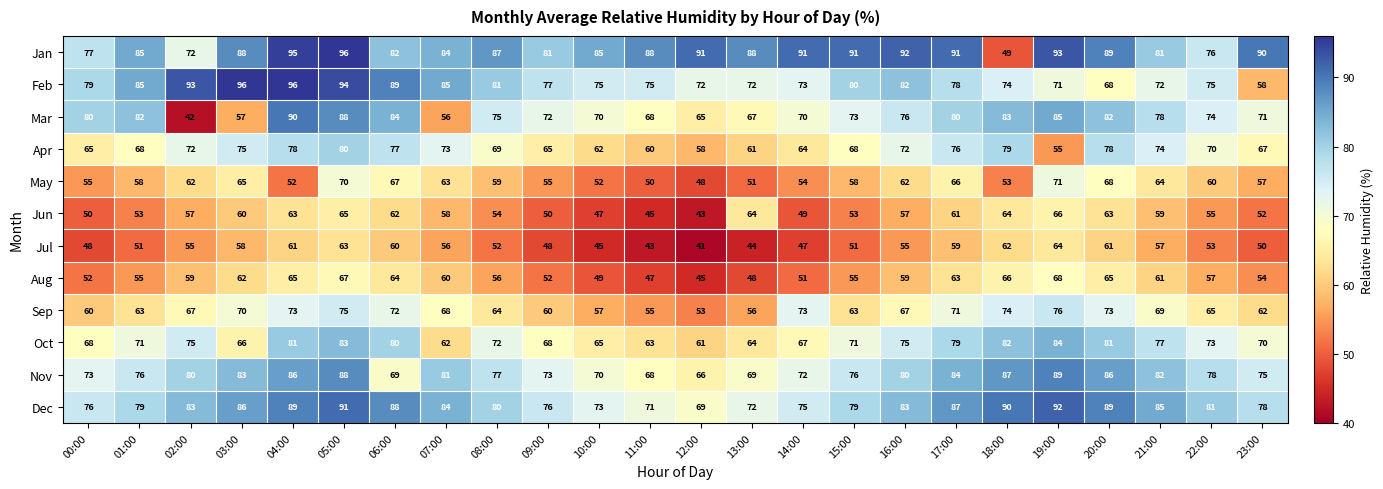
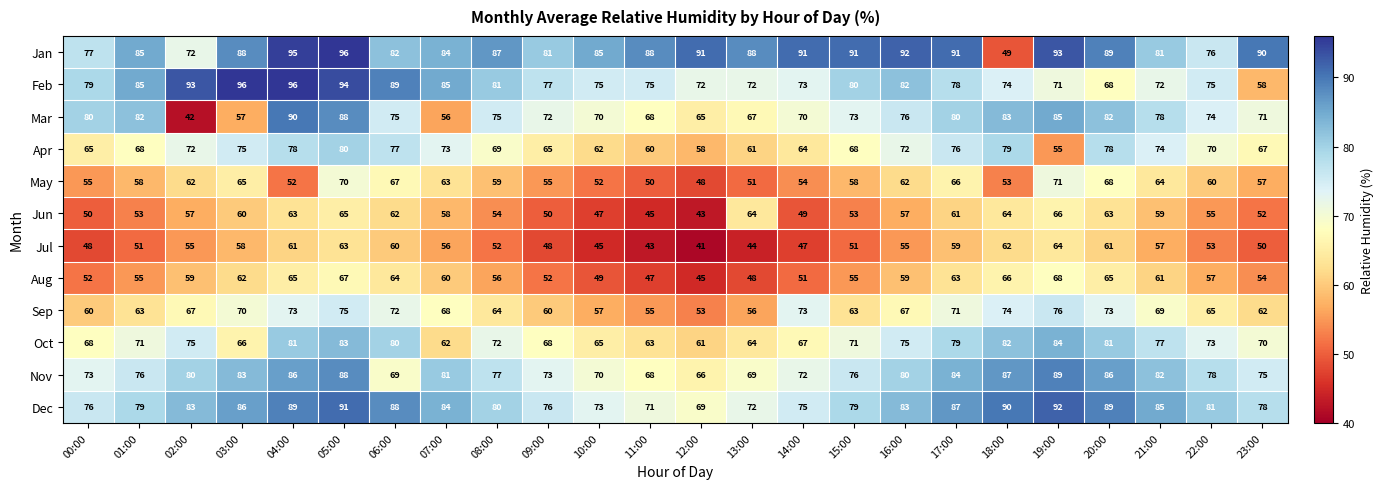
Mar, 06:00: 84 -> 75
